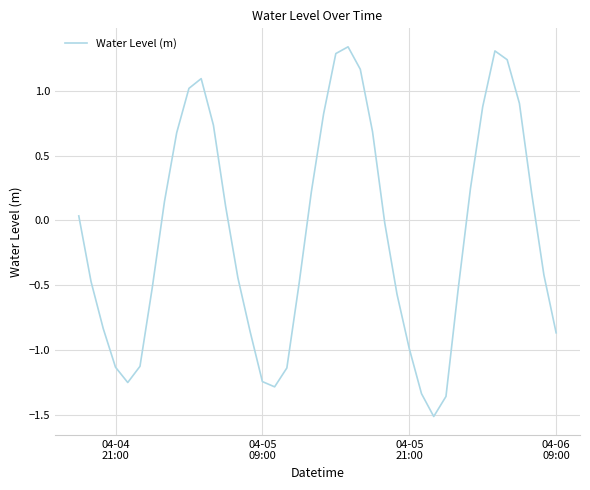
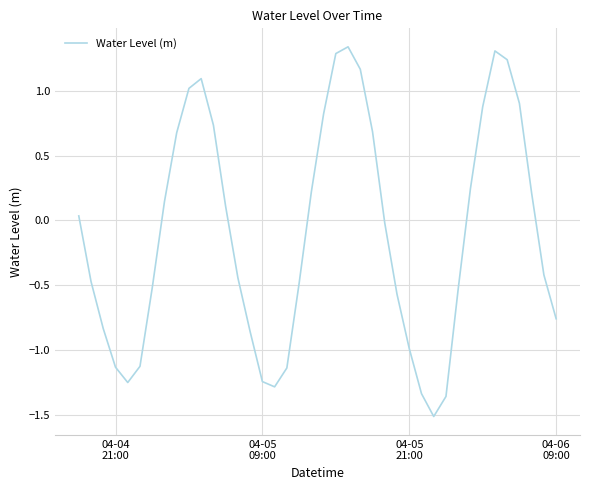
04-06 09:00: -0.87 -> -0.76
